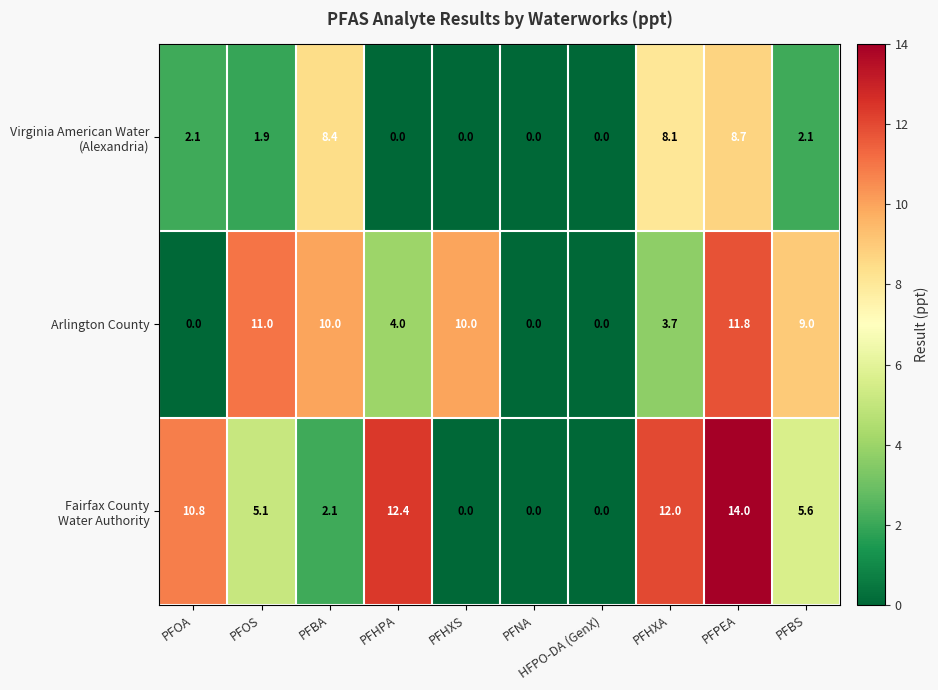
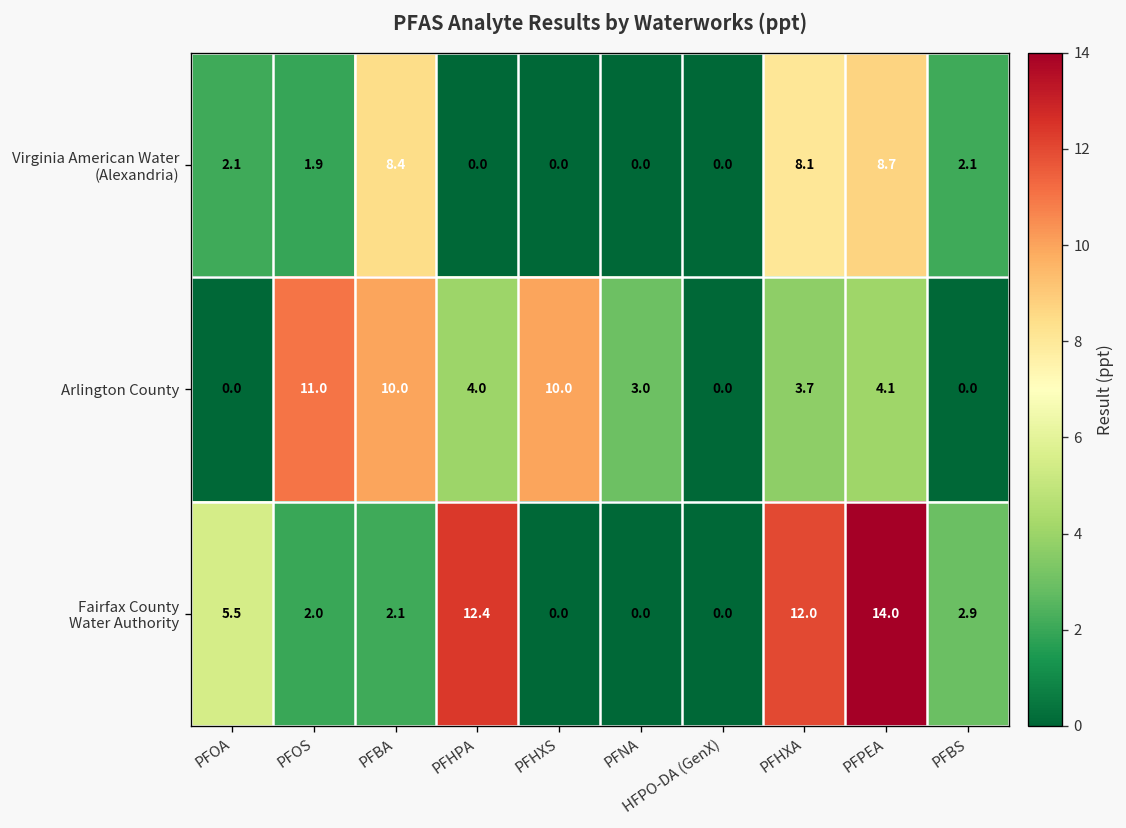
Arlington County, PFNA: 0.0 -> 3.0
Arlington County, PFPEA: 11.8 -> 4.1
Arlington County, PFBS: 9.0 -> 0.0
Fairfax County Water Authority, PFOA: 10.8 -> 5.5
Fairfax County Water Authority, PFOS: 5.1 -> 2.0
Fairfax County Water Authority, PFBS: 5.6 -> 2.9
